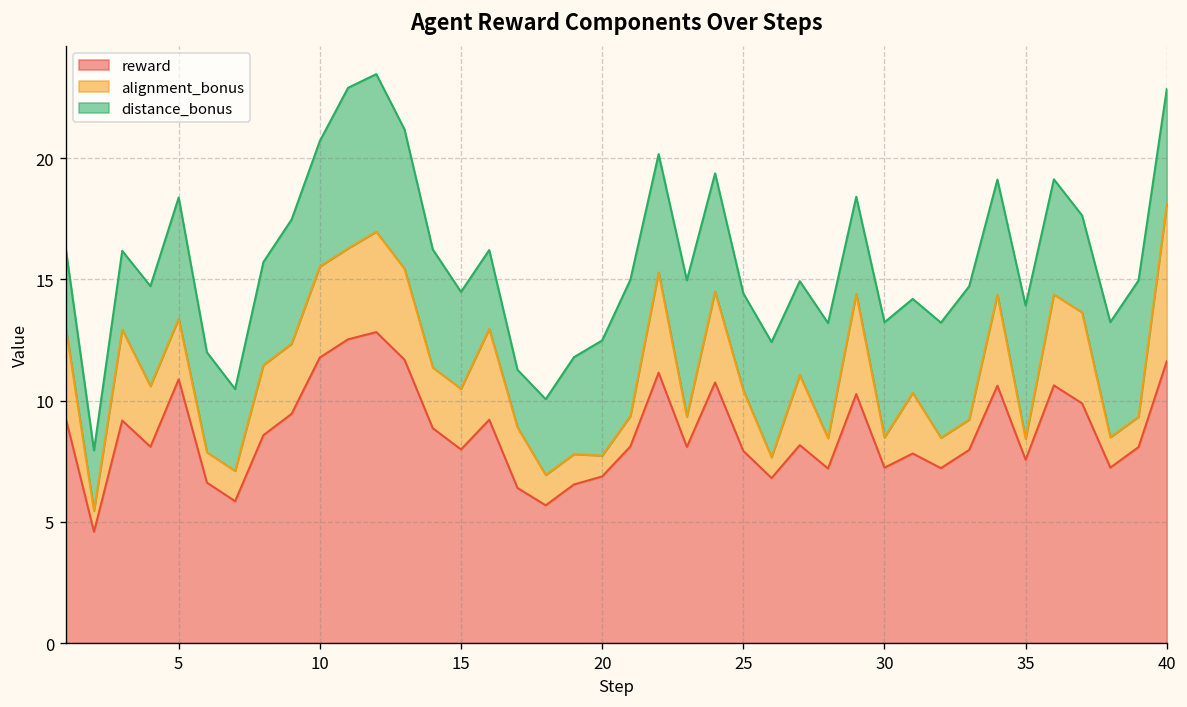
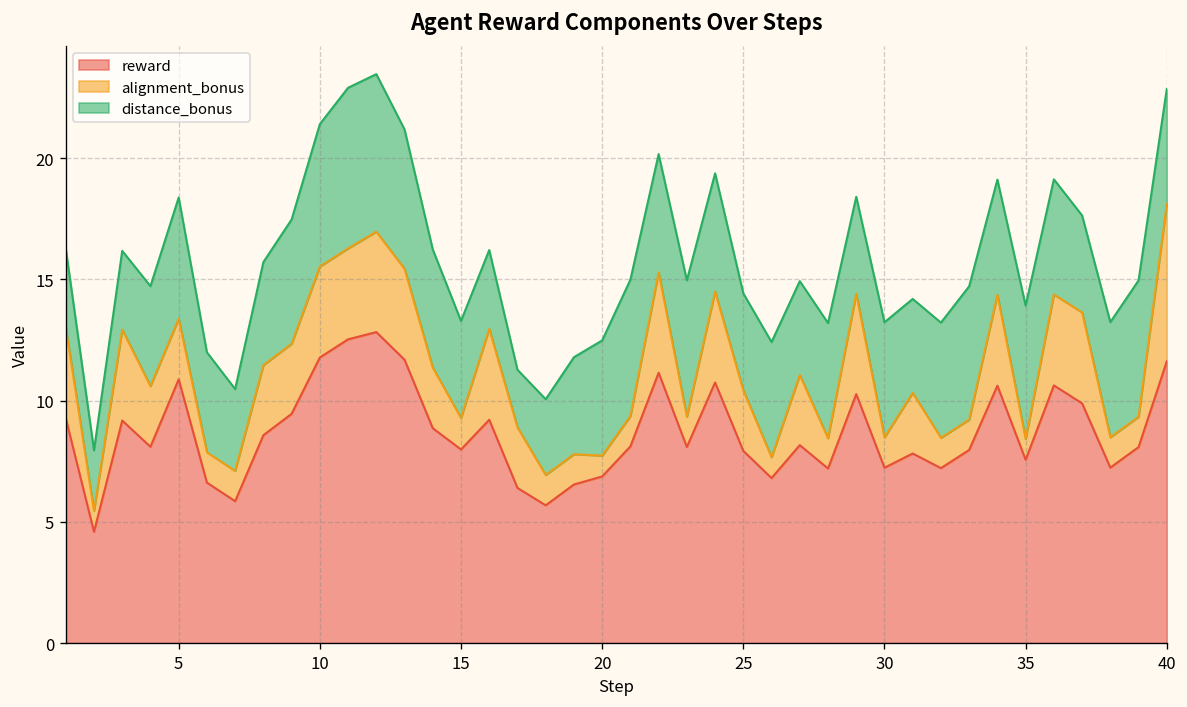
distance_bonus, 10: 5.2 -> 5.9
alignment_bonus, 15: 2.5 -> 1.3
